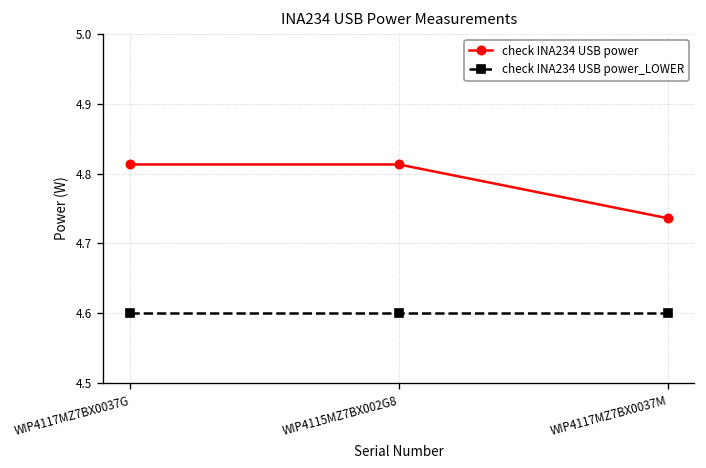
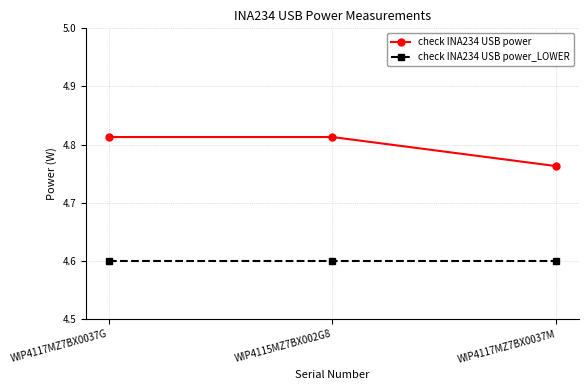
check INA234 USB power, WIP4117MZ7BX0037M: 4.74 -> 4.76
